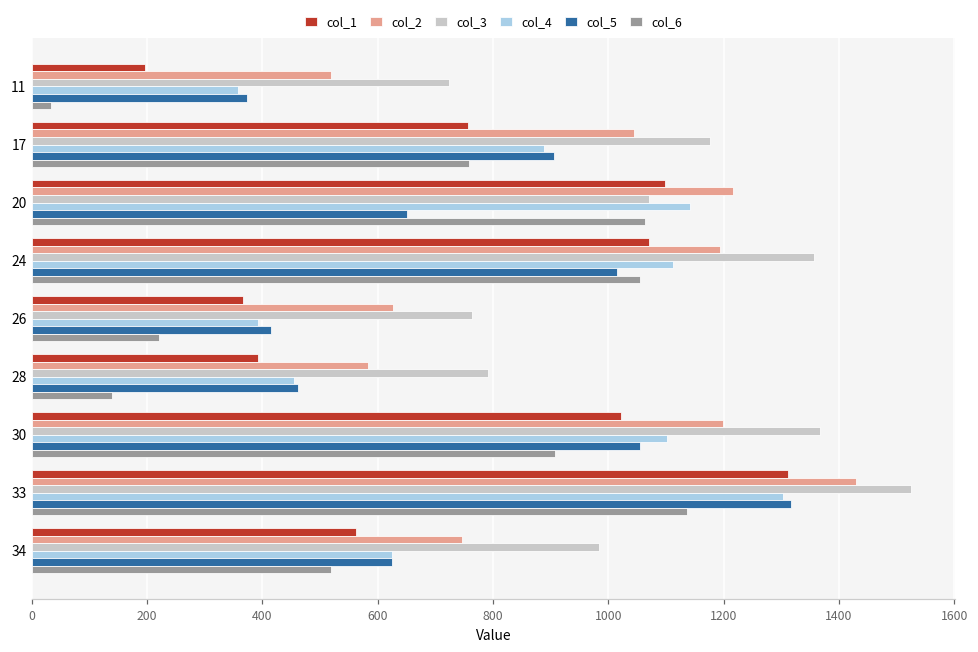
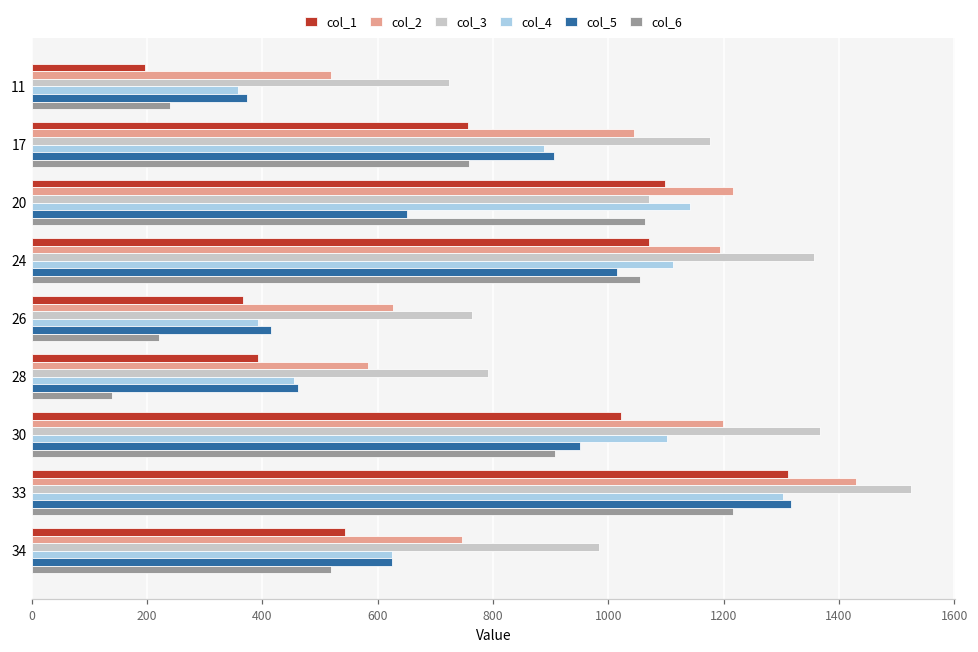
col_6, 11: 30 -> 240
col_5, 30: 1060 -> 950
col_6, 33: 1140 -> 1220
col_1, 34: 560 -> 540
